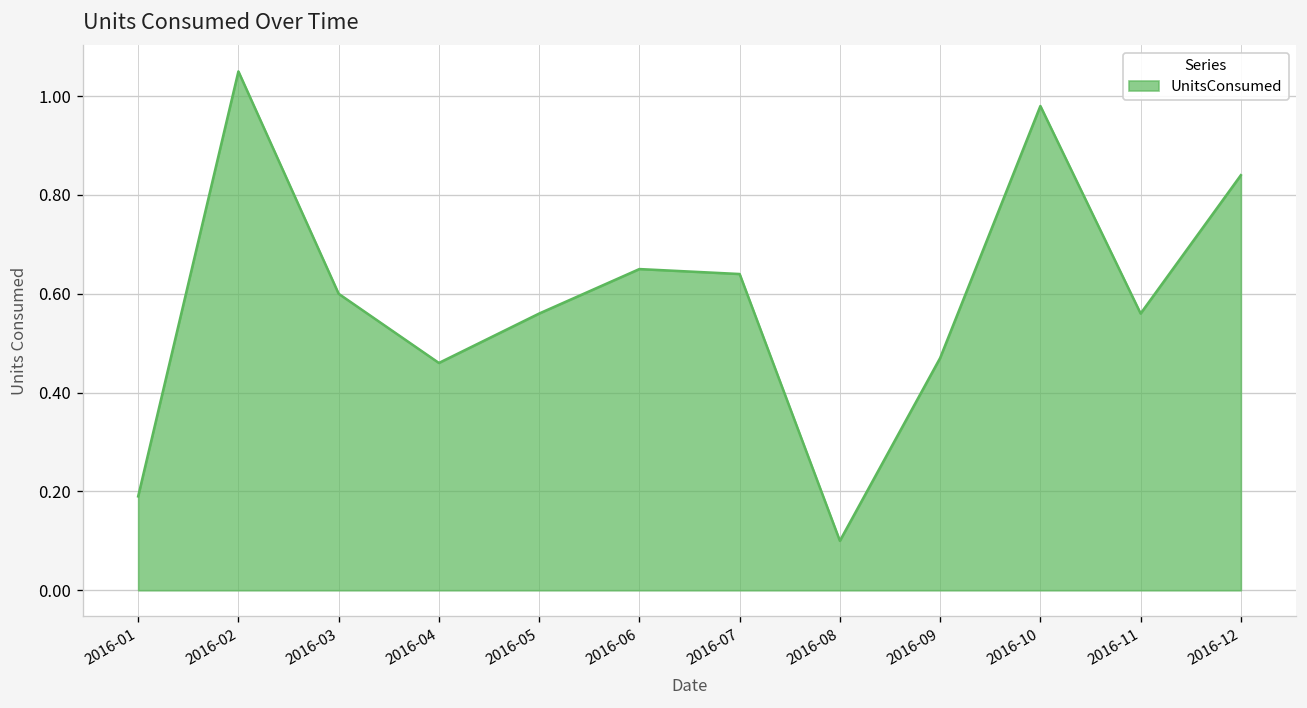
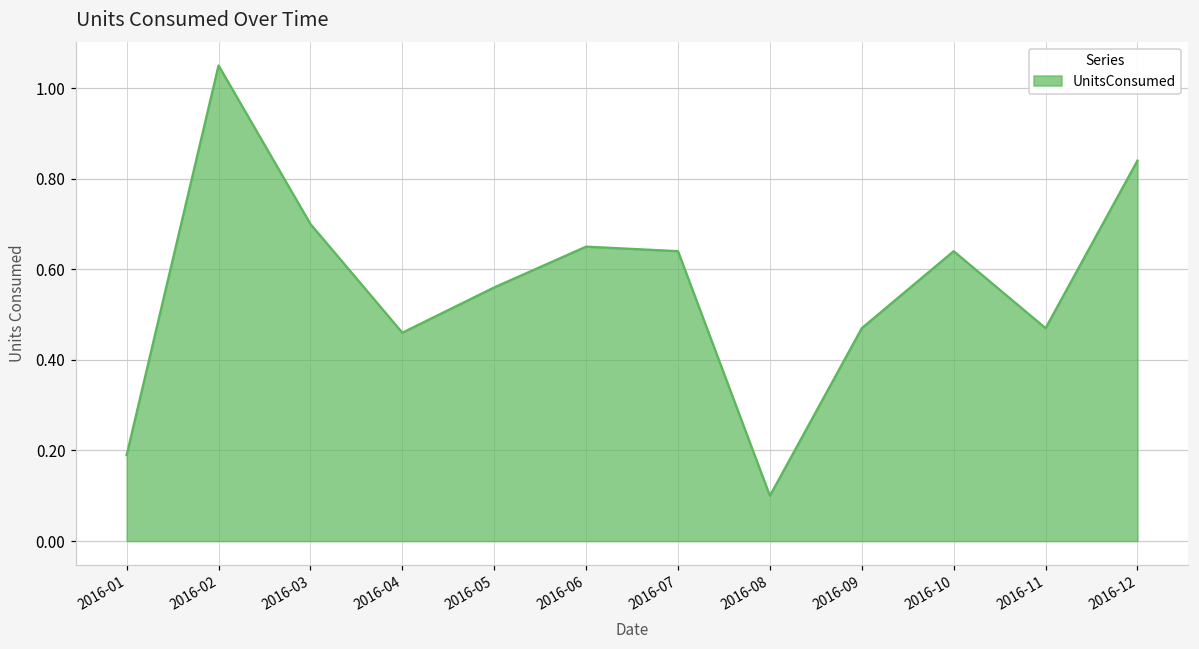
2016-03: 0.6 -> 0.7
2016-10: 0.98 -> 0.64
2016-11: 0.56 -> 0.47
